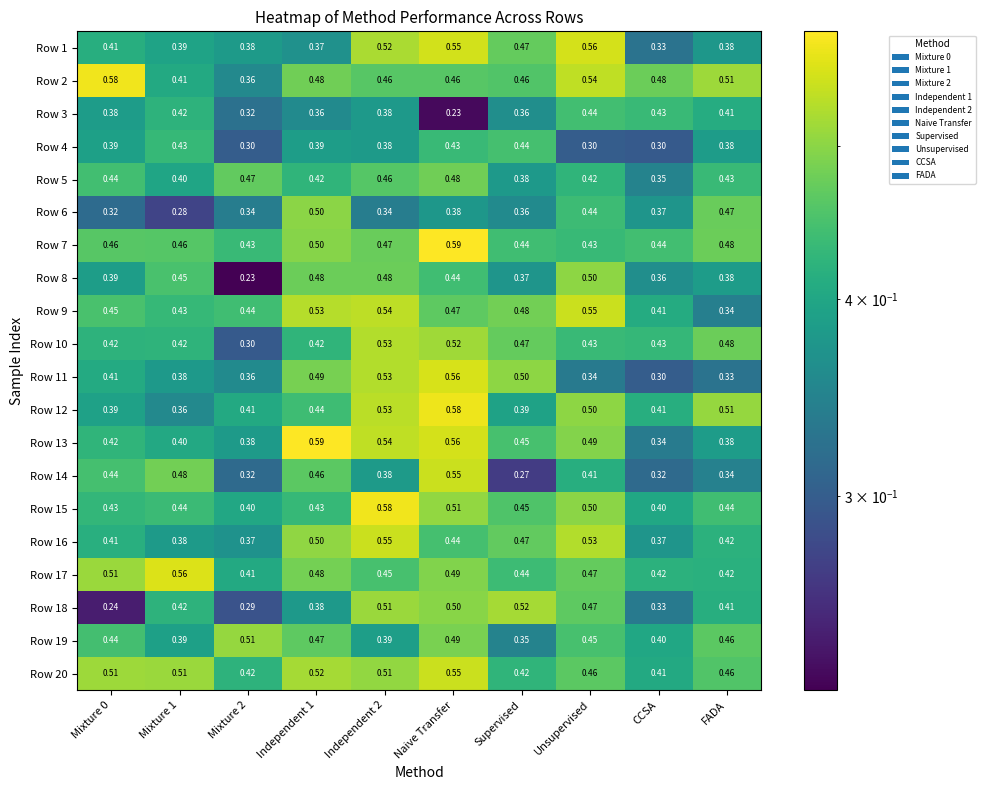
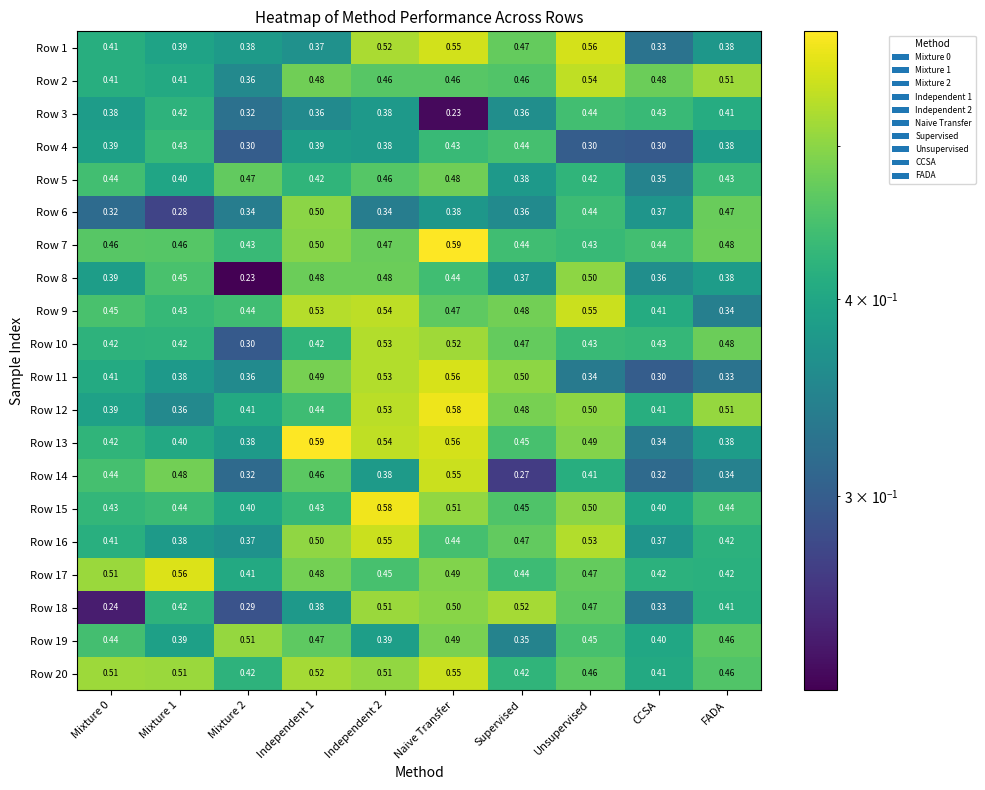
Row 2, Mixture 0: 0.58 -> 0.41
Row 12, Supervised: 0.39 -> 0.48
